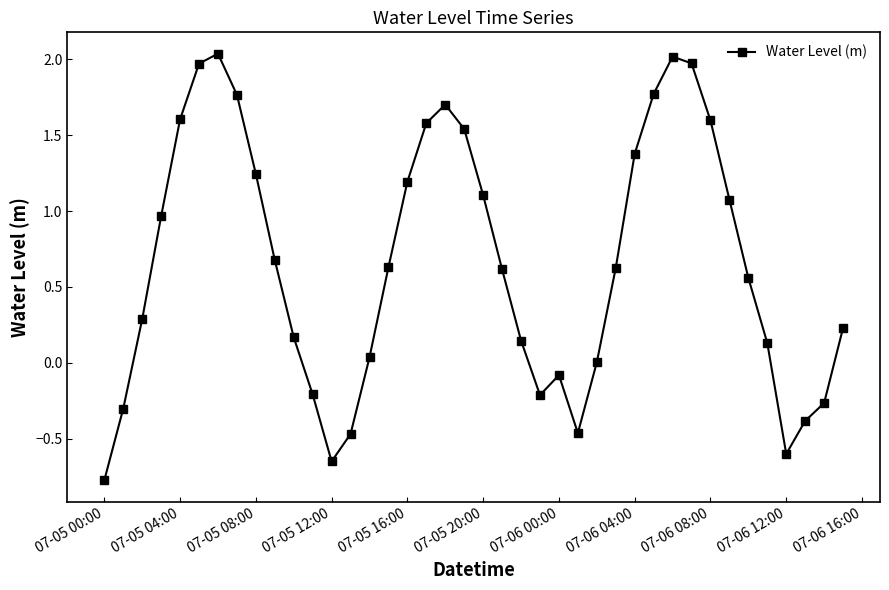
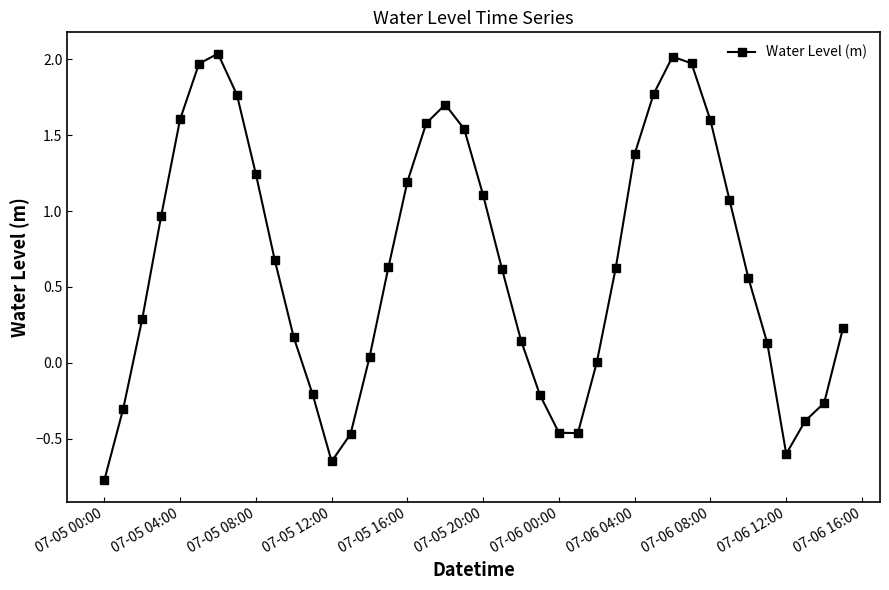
07-06 00:00: -0.08 -> -0.46
